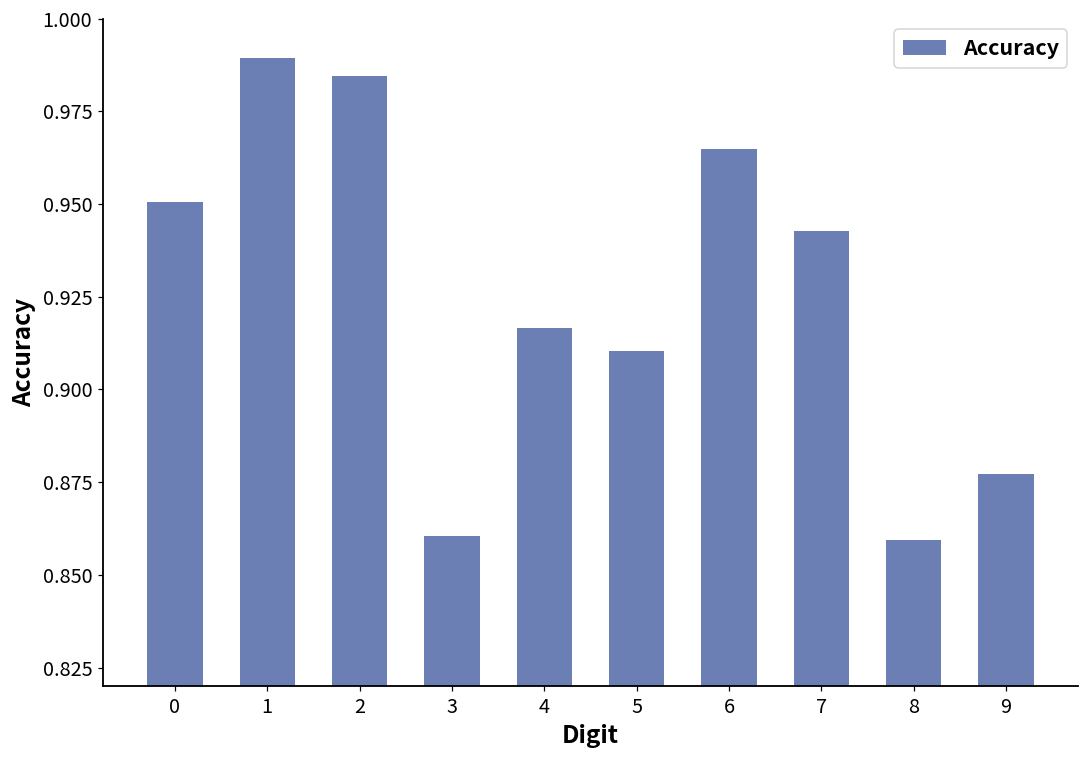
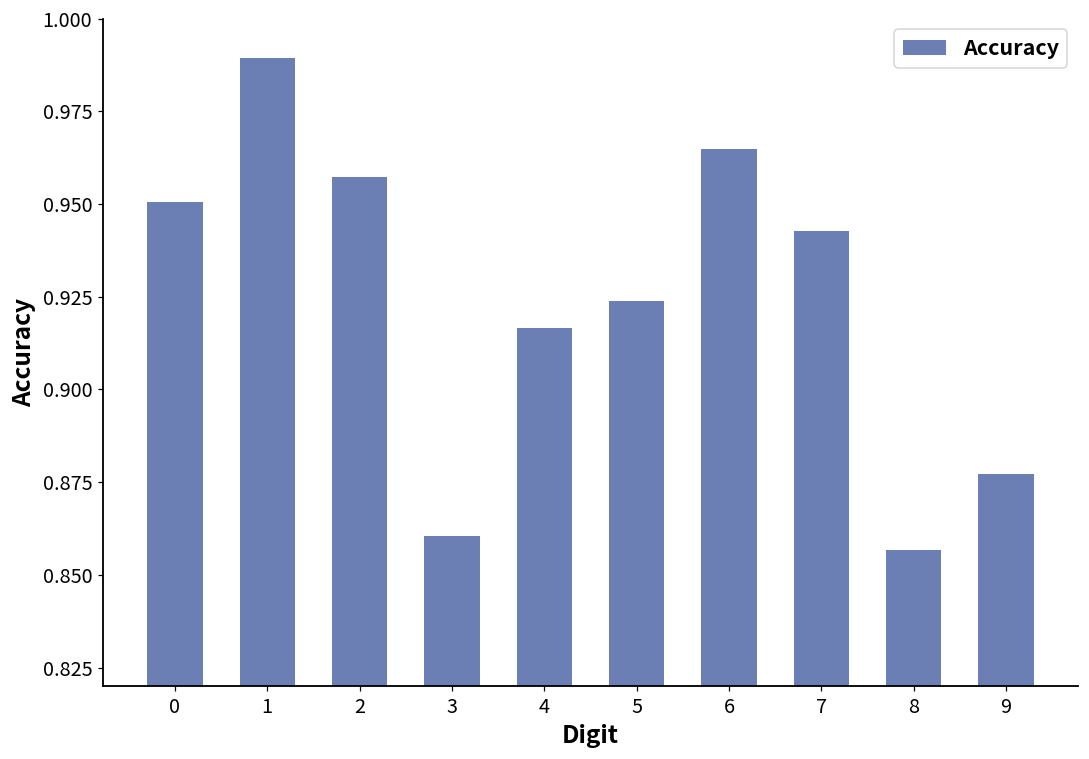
2: 0.984 -> 0.957
5: 0.910 -> 0.924
8: 0.859 -> 0.857
